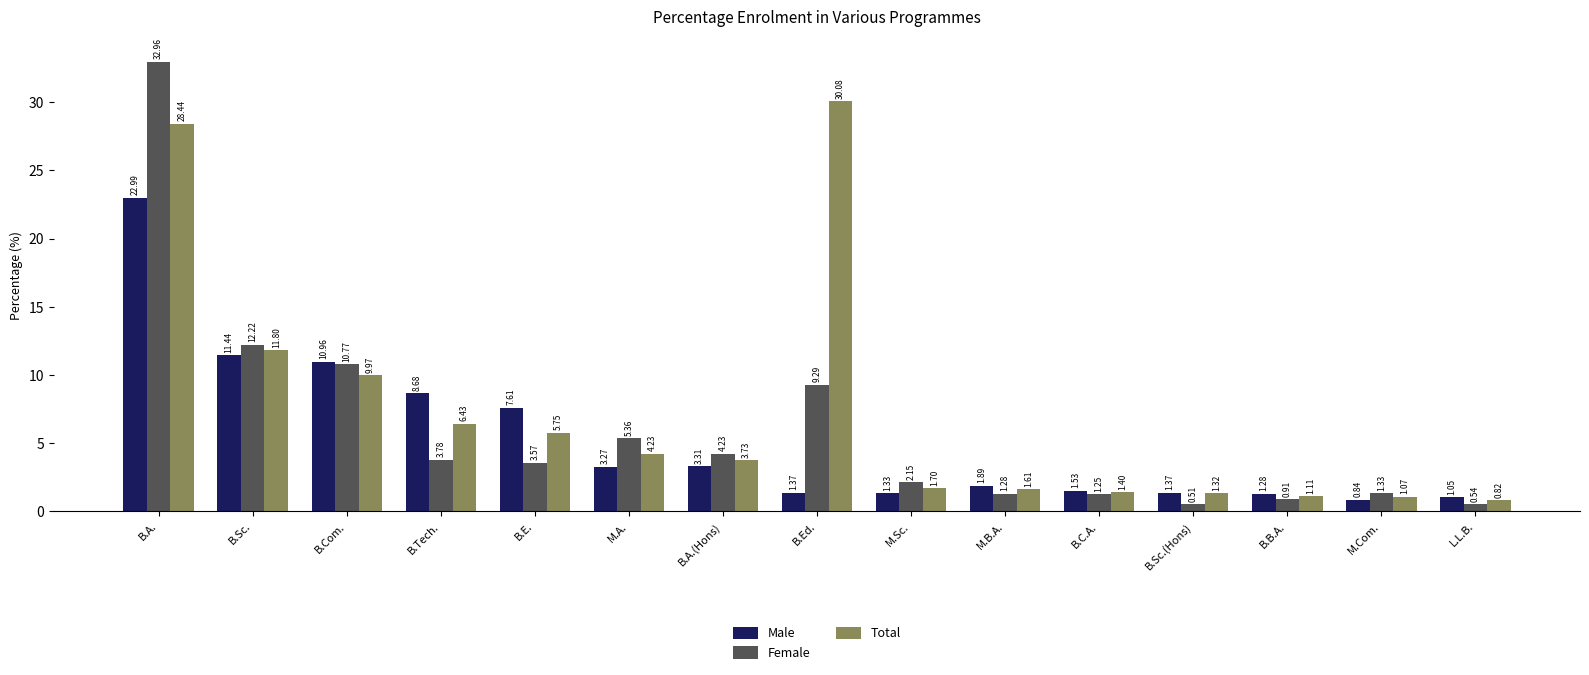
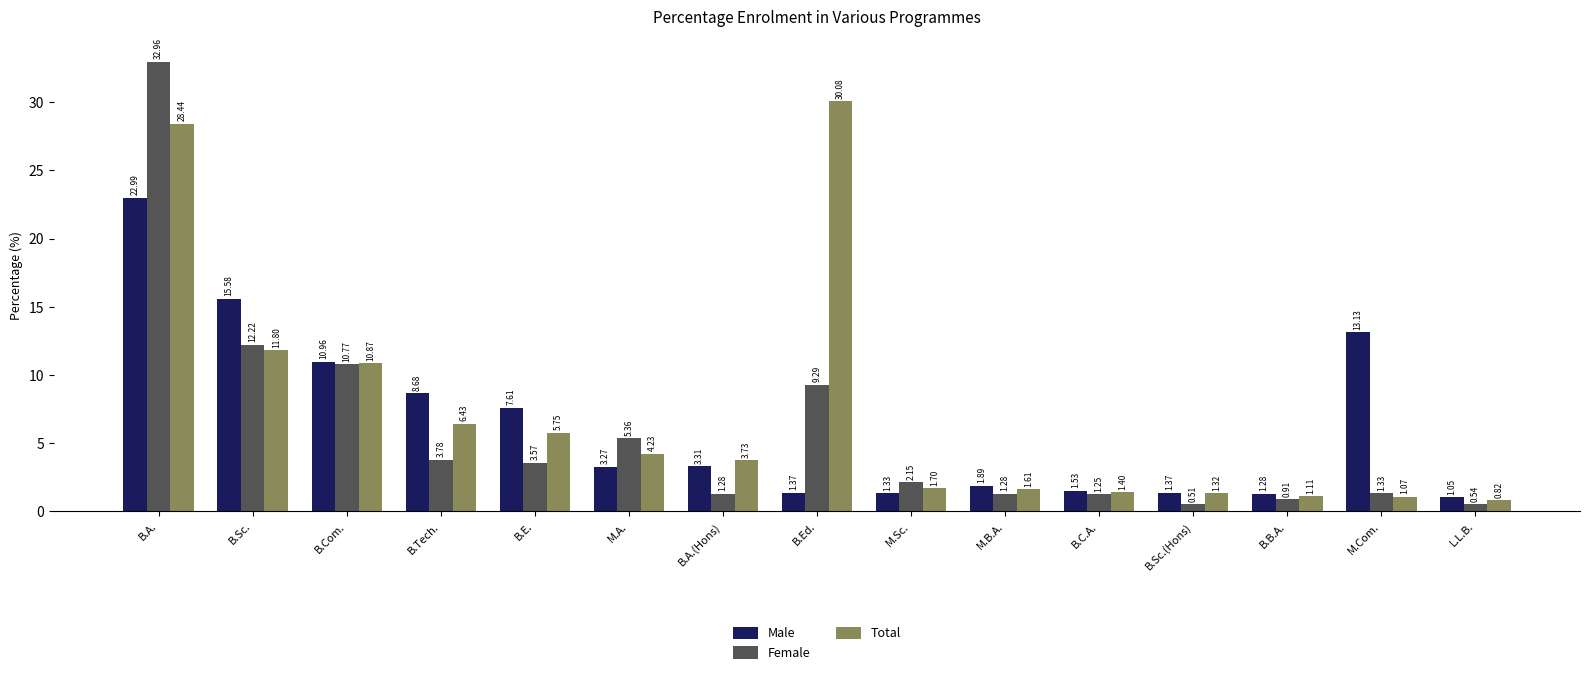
Male, B.Sc.: 11.44 -> 15.58
Total, B.Com.: 9.97 -> 10.87
Female, B.A.(Hons): 4.23 -> 1.28
Male, M.Com.: 0.84 -> 13.13
